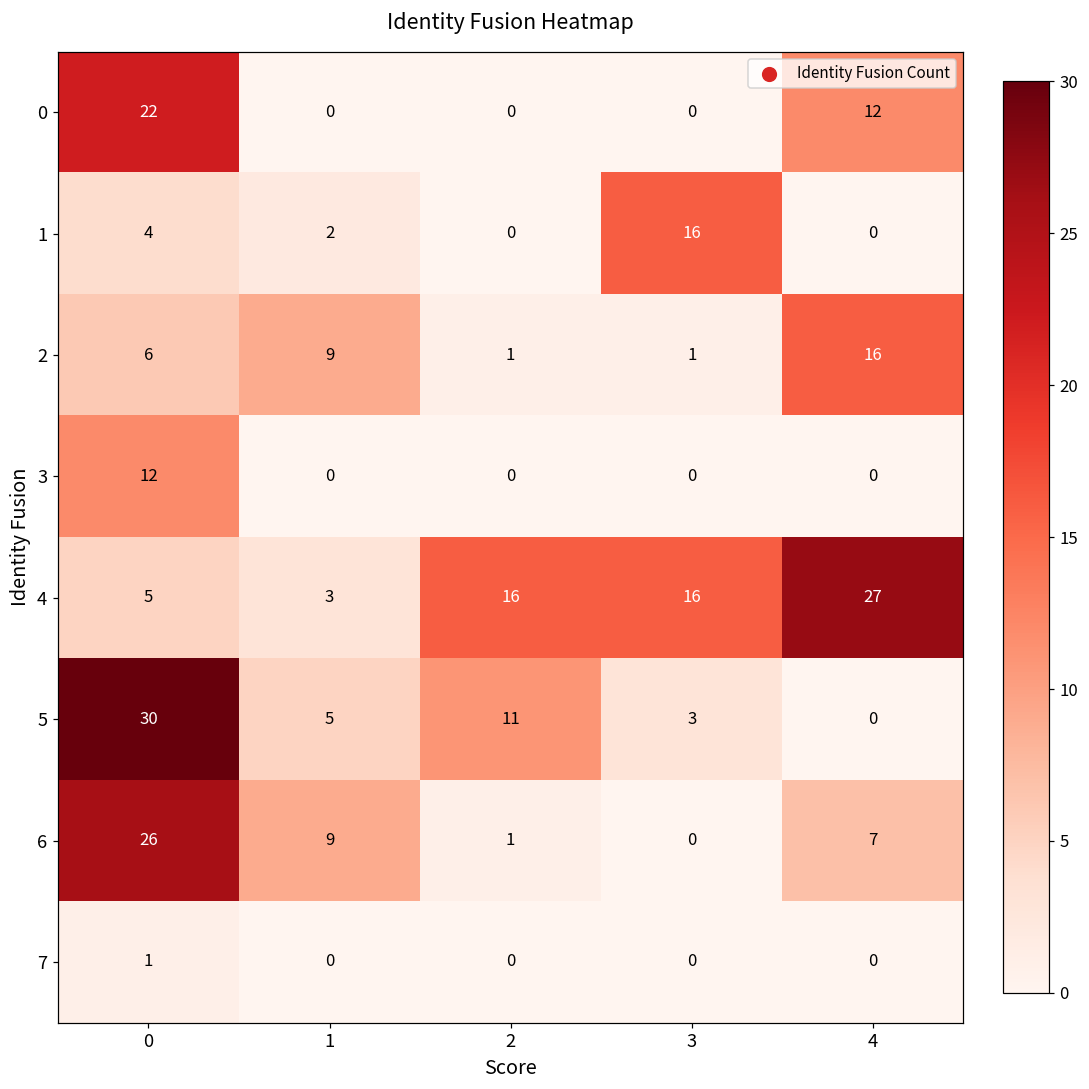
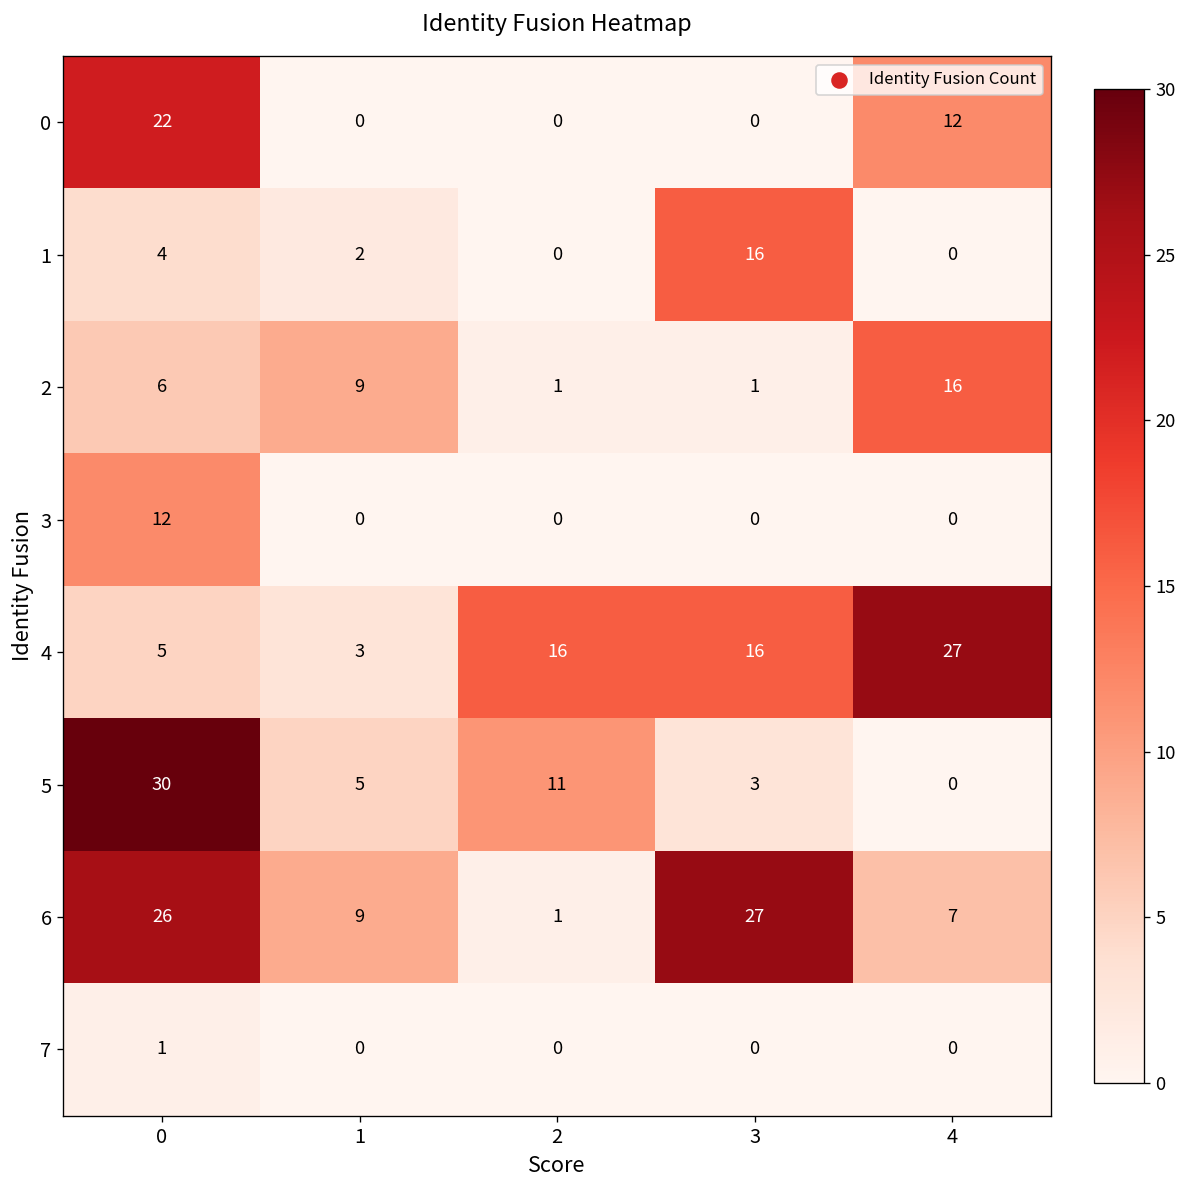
6, 3: 0 -> 27
